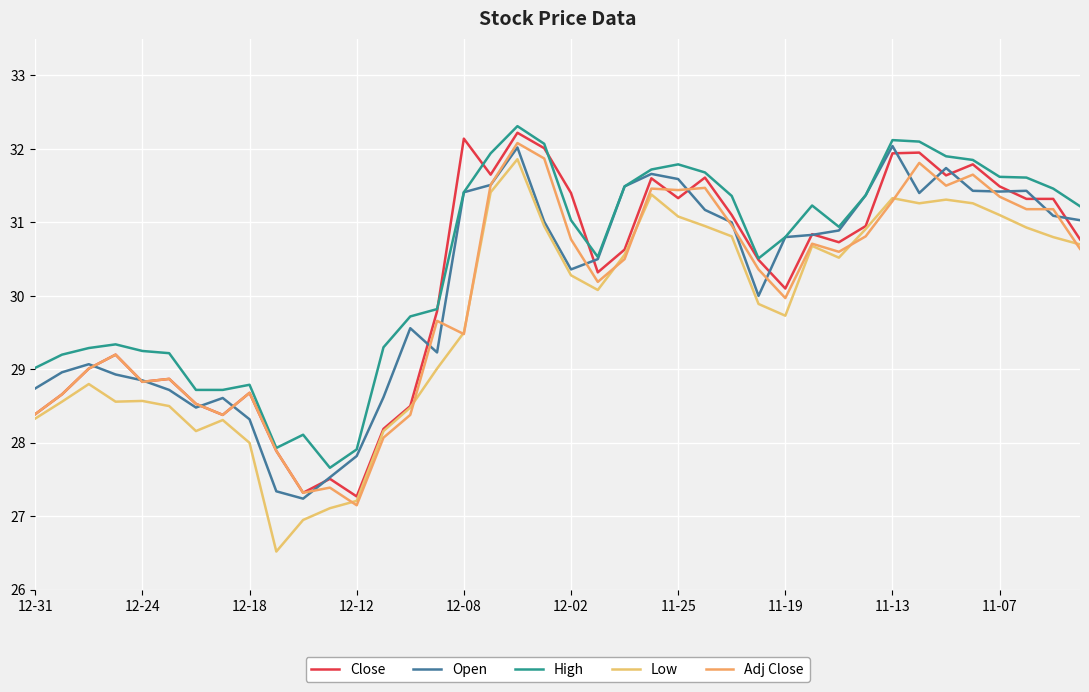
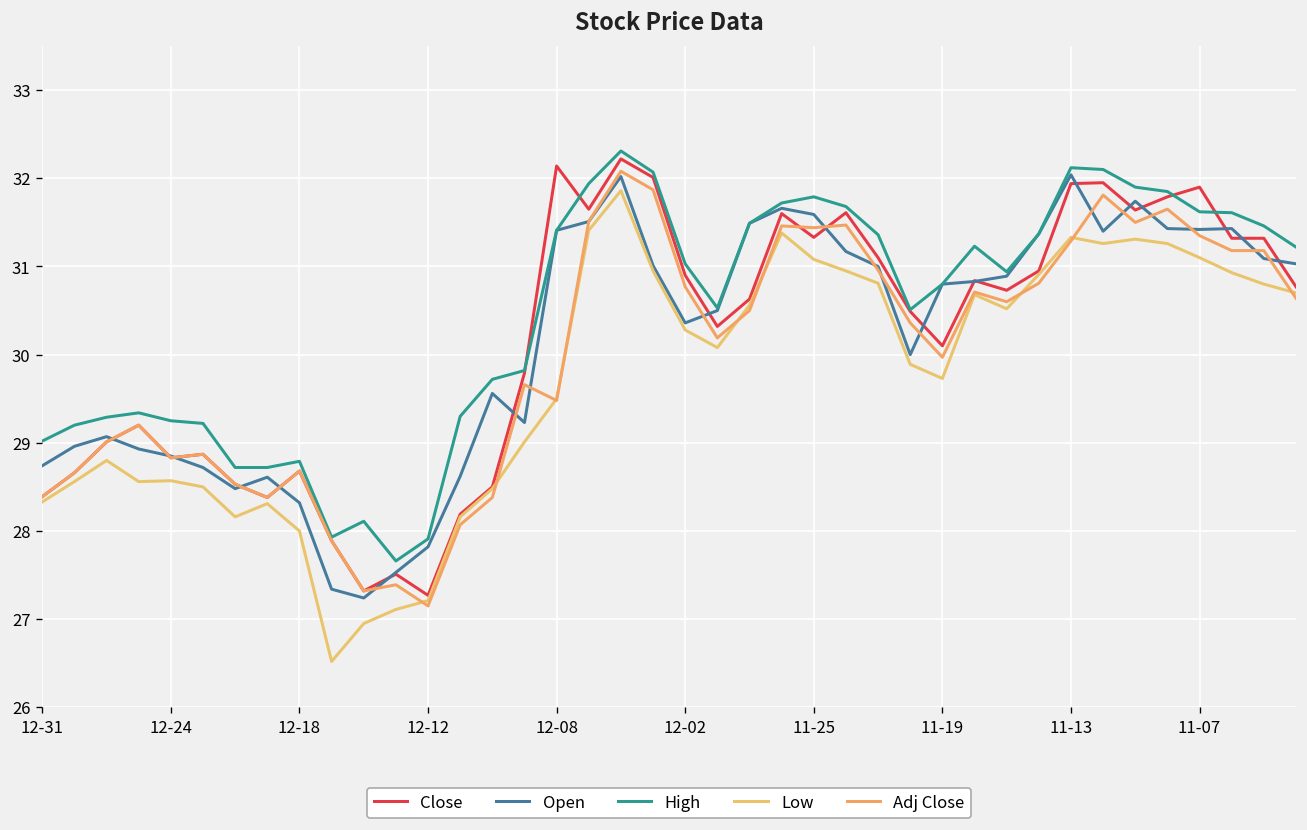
Close, 12-02: 31.4 -> 30.9
Close, 11-07: 31.5 -> 31.9
